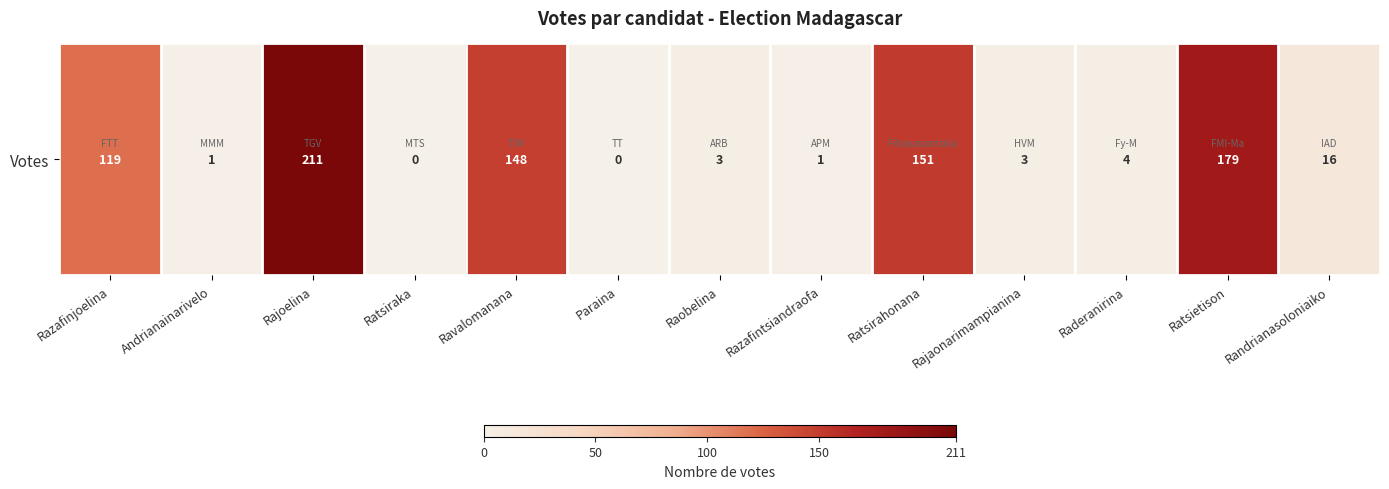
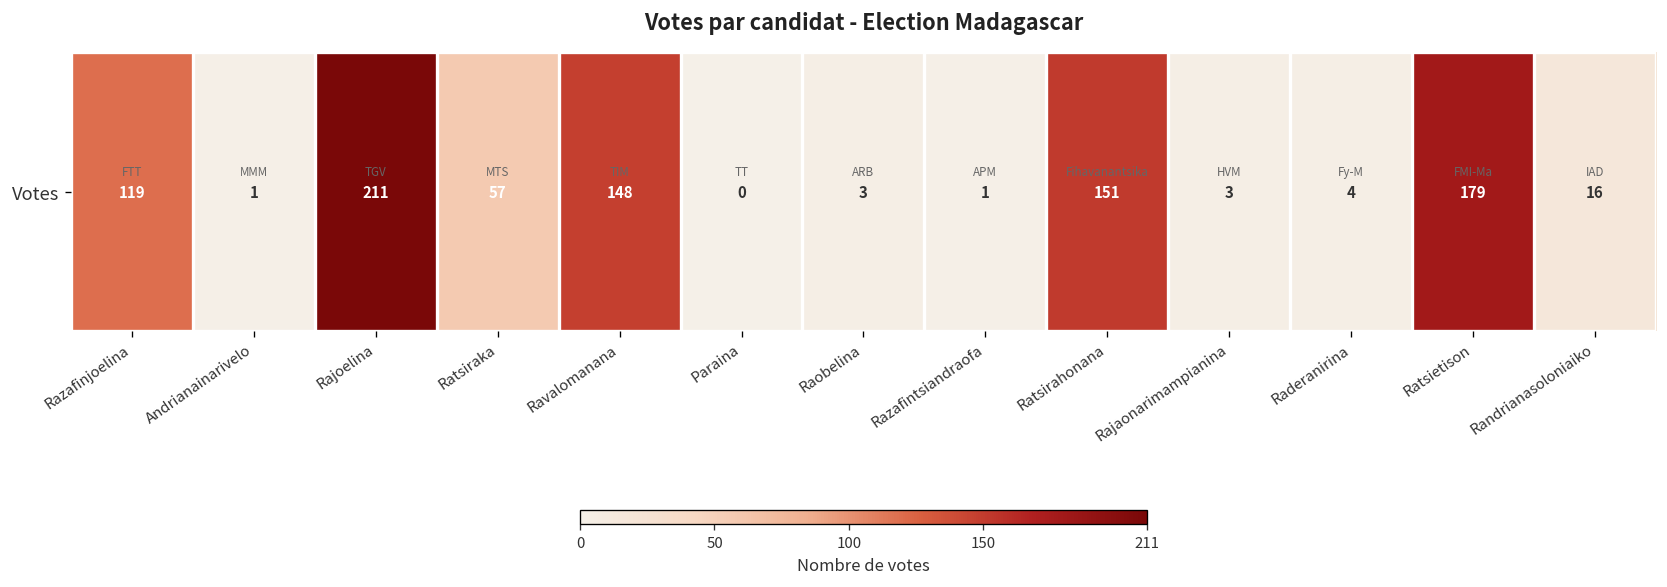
Votes, Ratsiraka: 0 -> 57
